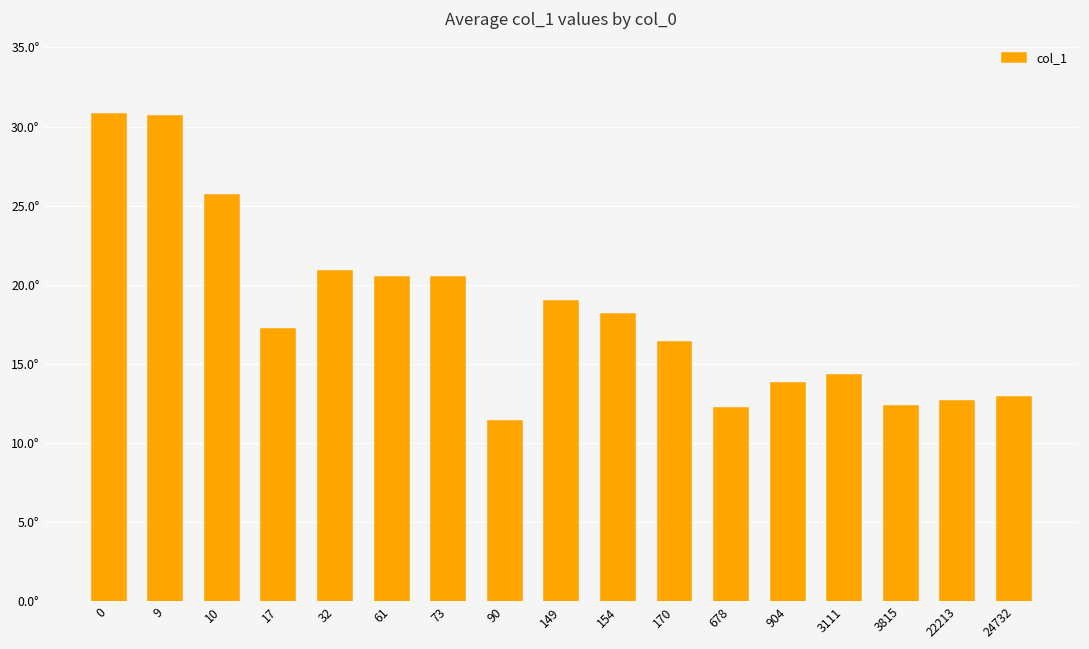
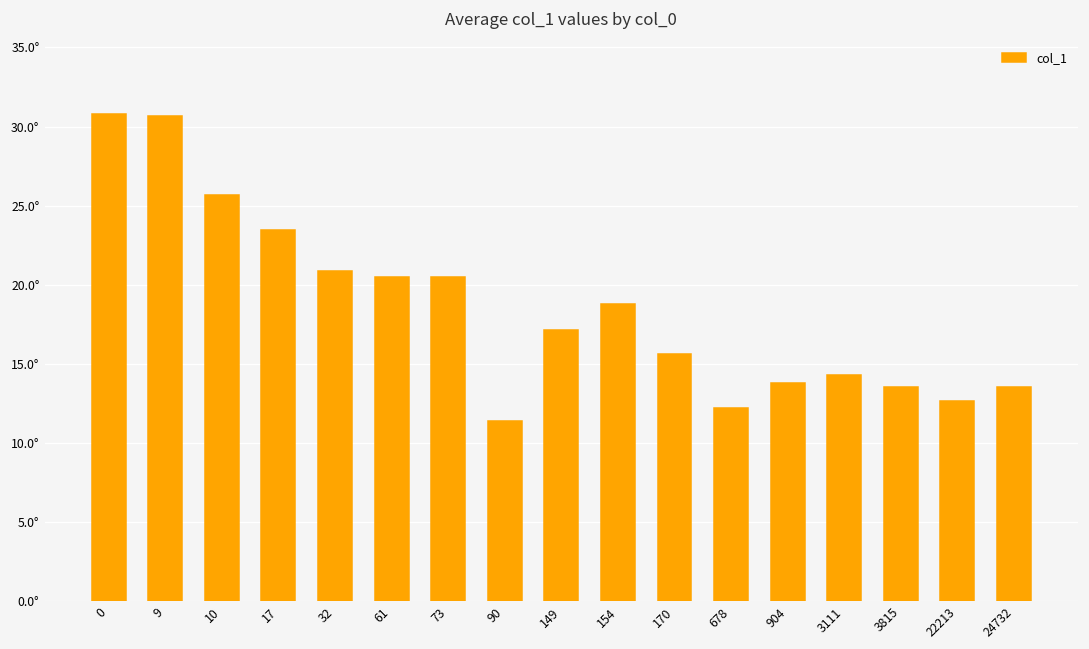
17: 17.2° -> 23.4°
149: 19.0° -> 17.1°
154: 18.2° -> 18.8°
170: 16.4° -> 15.6°
3815: 12.3° -> 13.5°
24732: 12.9° -> 13.5°
